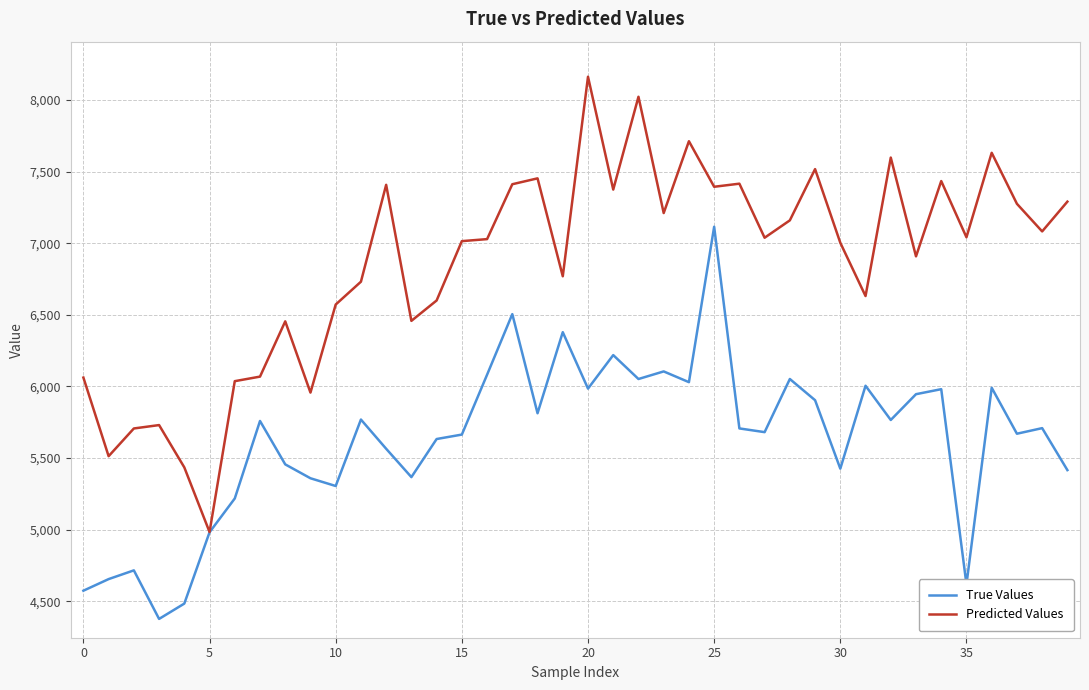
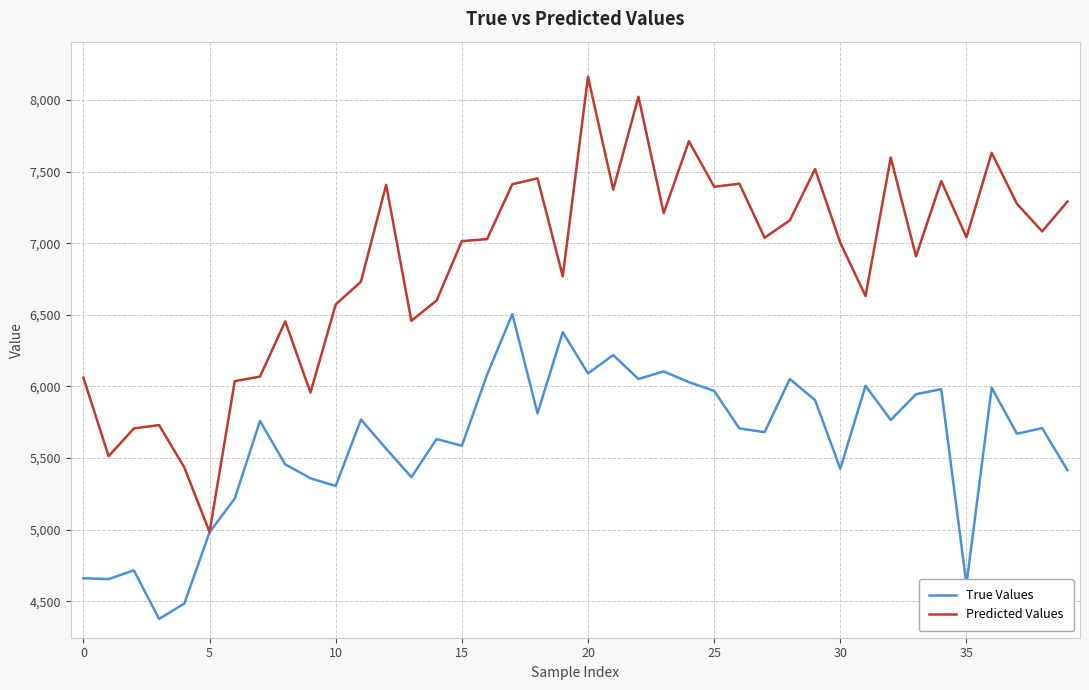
True Values, 0: 4,570 -> 4,660
True Values, 15: 5,660 -> 5,590
True Values, 20: 5,990 -> 6,090
True Values, 25: 7,120 -> 5,970
